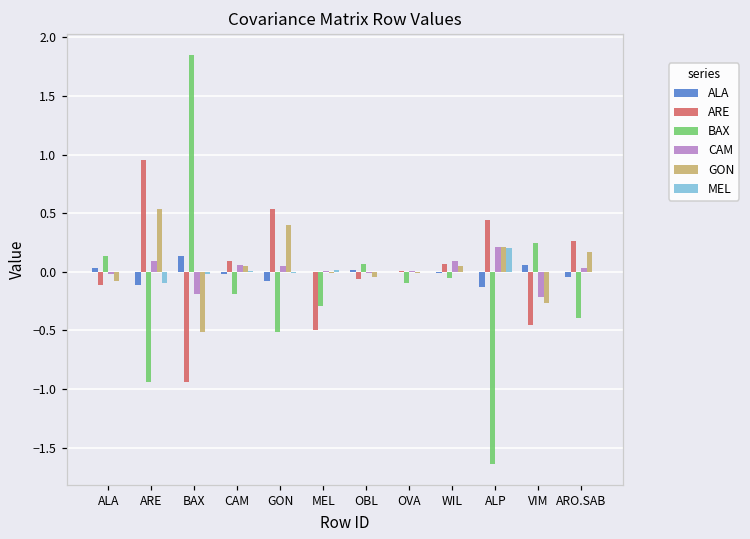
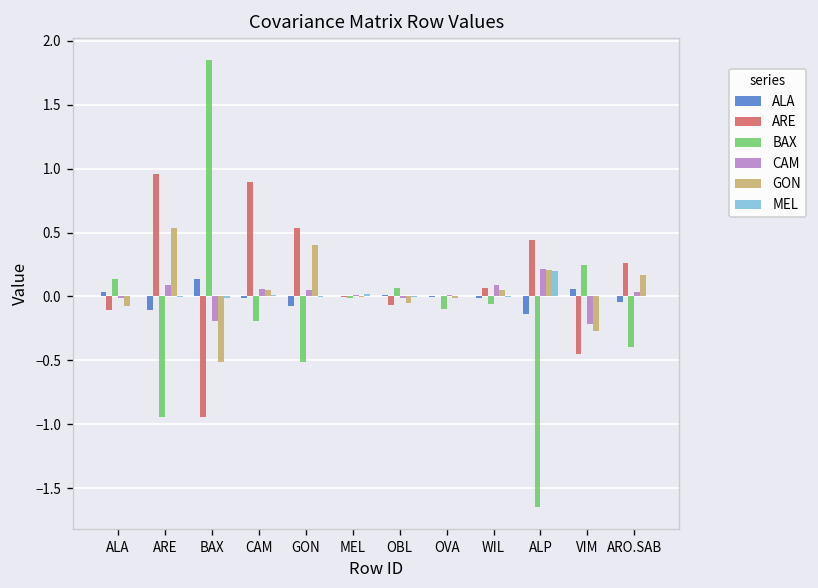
MEL, ARE: -0.10 -> -0.01
ARE, CAM: 0.09 -> 0.89
ARE, MEL: -0.49 -> -0.01
BAX, MEL: -0.30 -> -0.02
